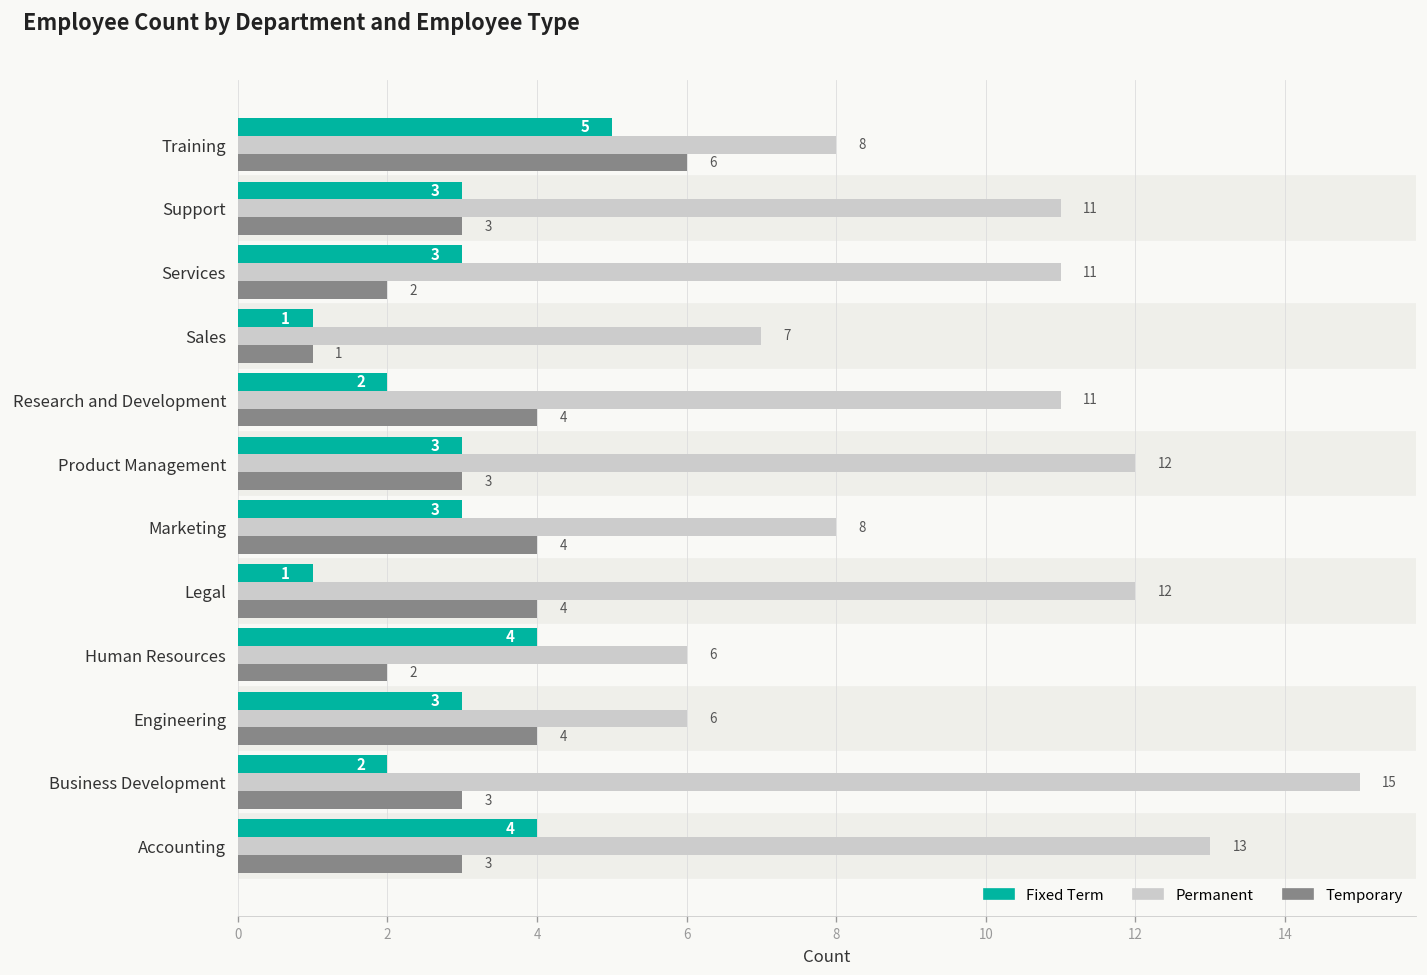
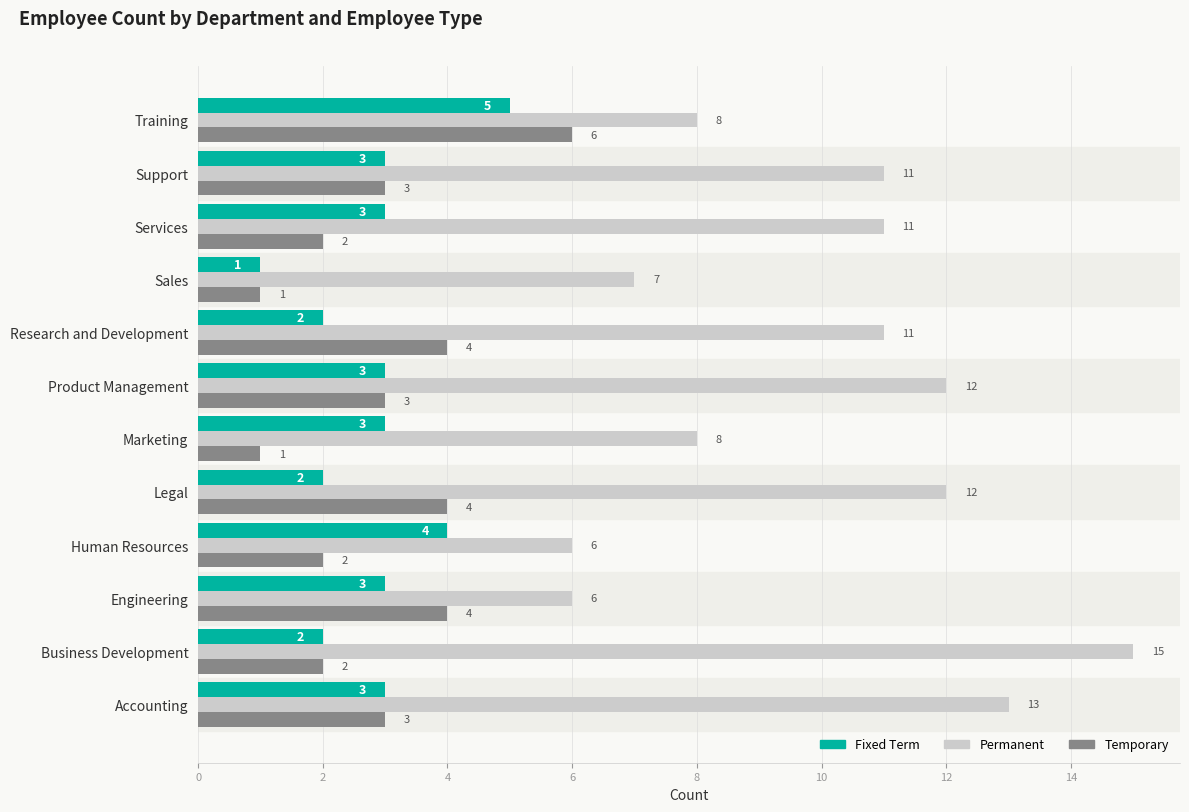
Temporary, Marketing: 4 -> 1
Fixed Term, Legal: 1 -> 2
Temporary, Business Development: 3 -> 2
Fixed Term, Accounting: 4 -> 3
